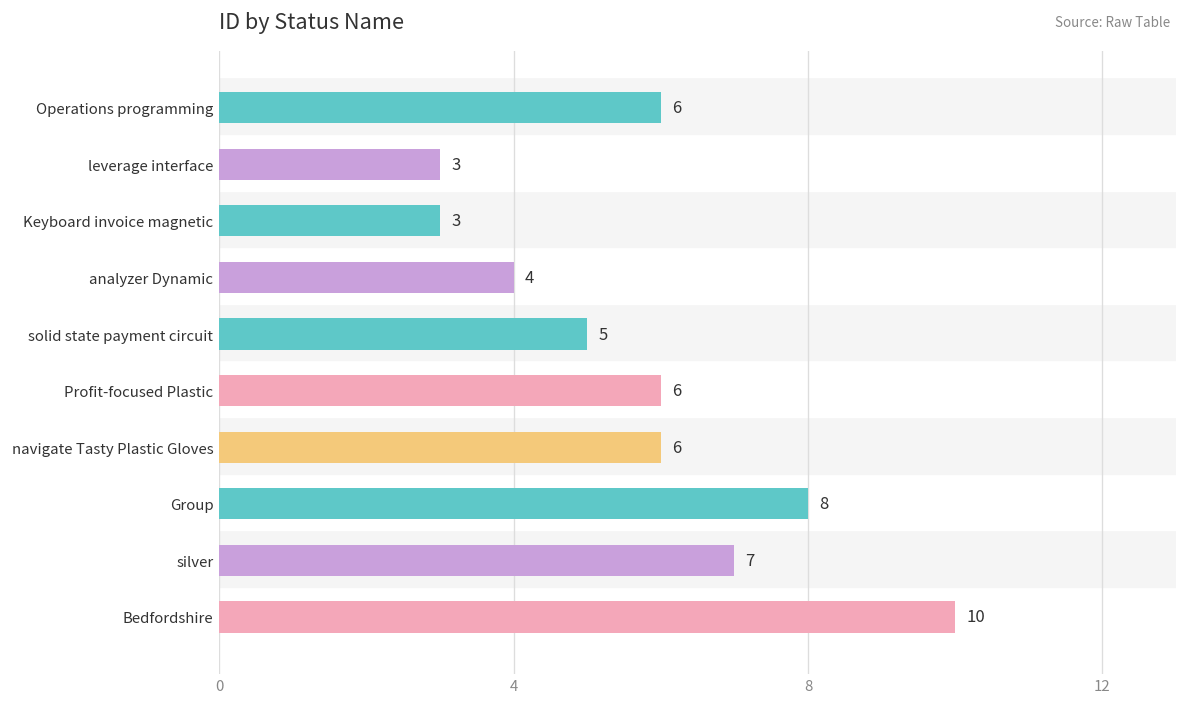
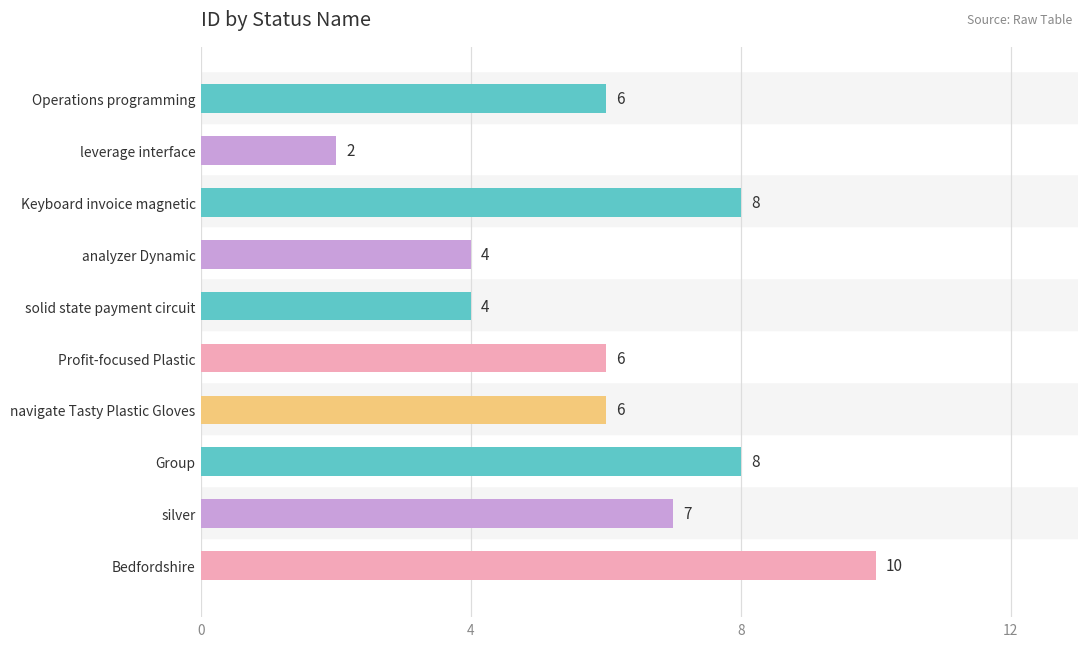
leverage interface: 3 -> 2
Keyboard invoice magnetic: 3 -> 8
solid state payment circuit: 5 -> 4
